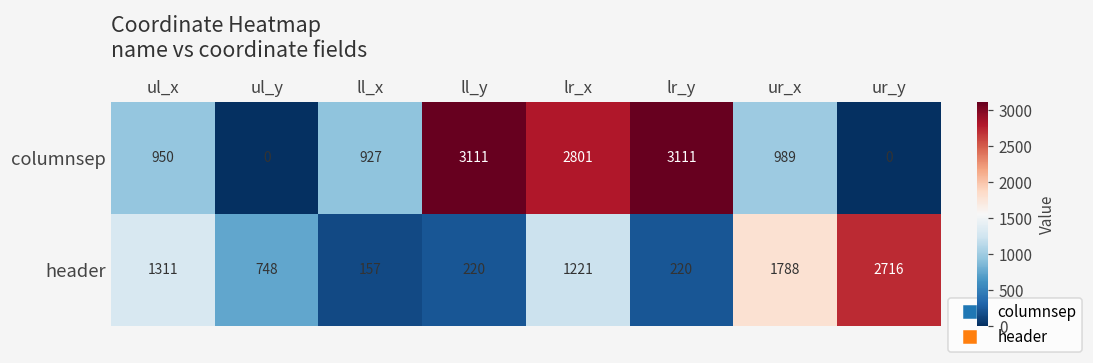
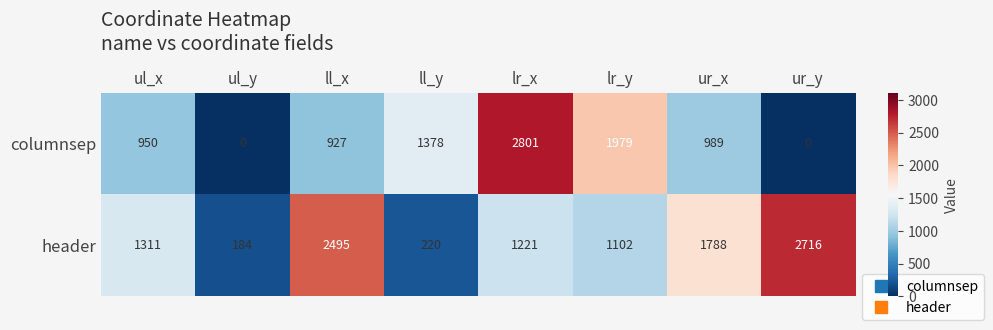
columnsep, ll_y: 3111 -> 1378
columnsep, lr_y: 3111 -> 1979
header, ul_y: 748 -> 184
header, ll_x: 157 -> 2495
header, lr_y: 220 -> 1102
